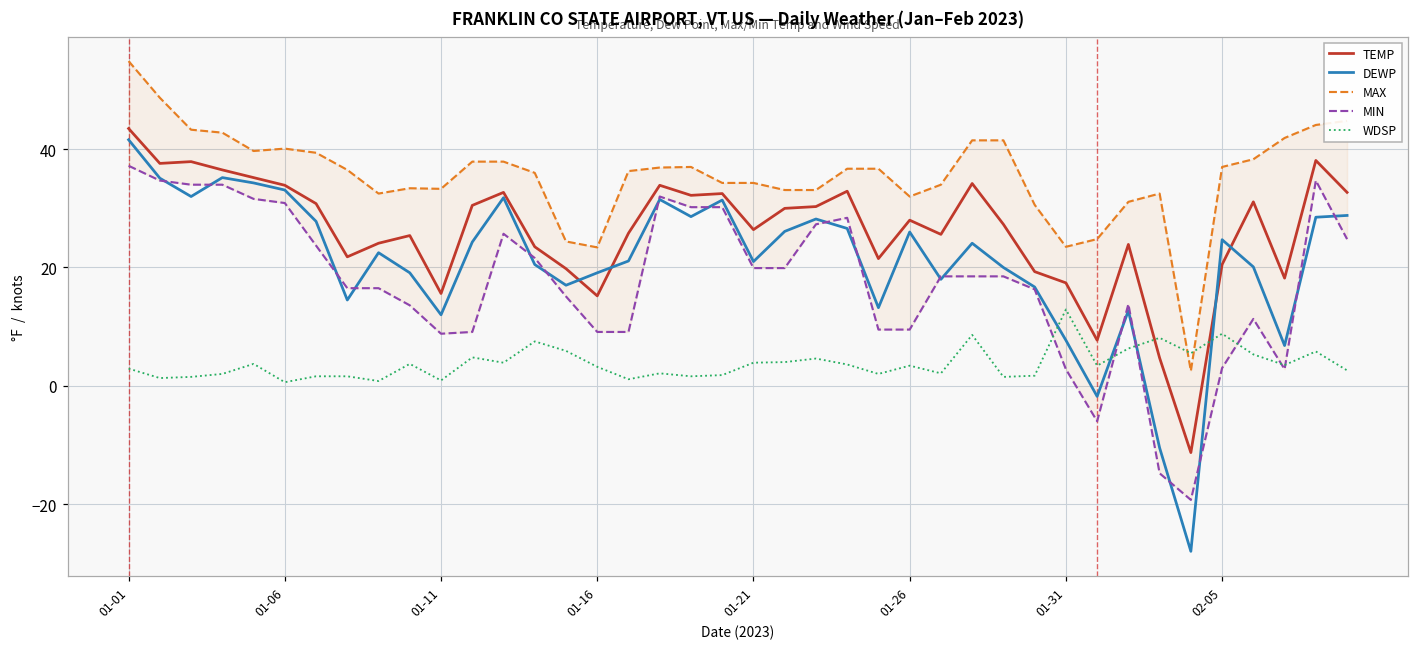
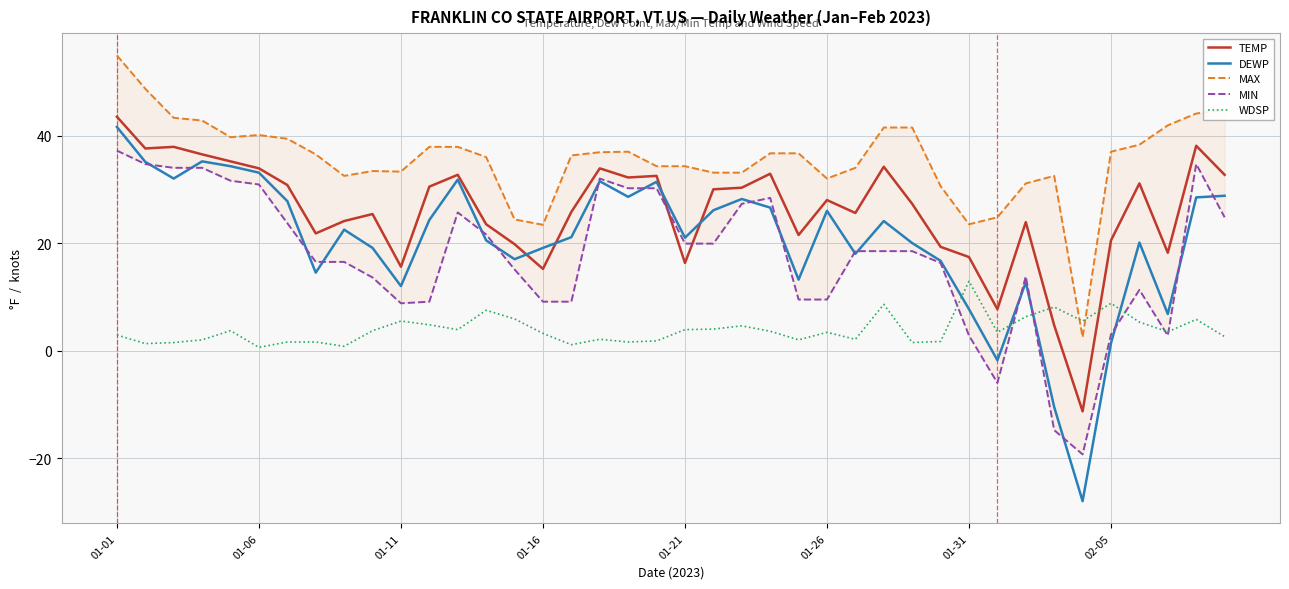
WDSP, 01-11: 1 -> 6
TEMP, 01-21: 26 -> 16
DEWP, 02-05: 25 -> 1
